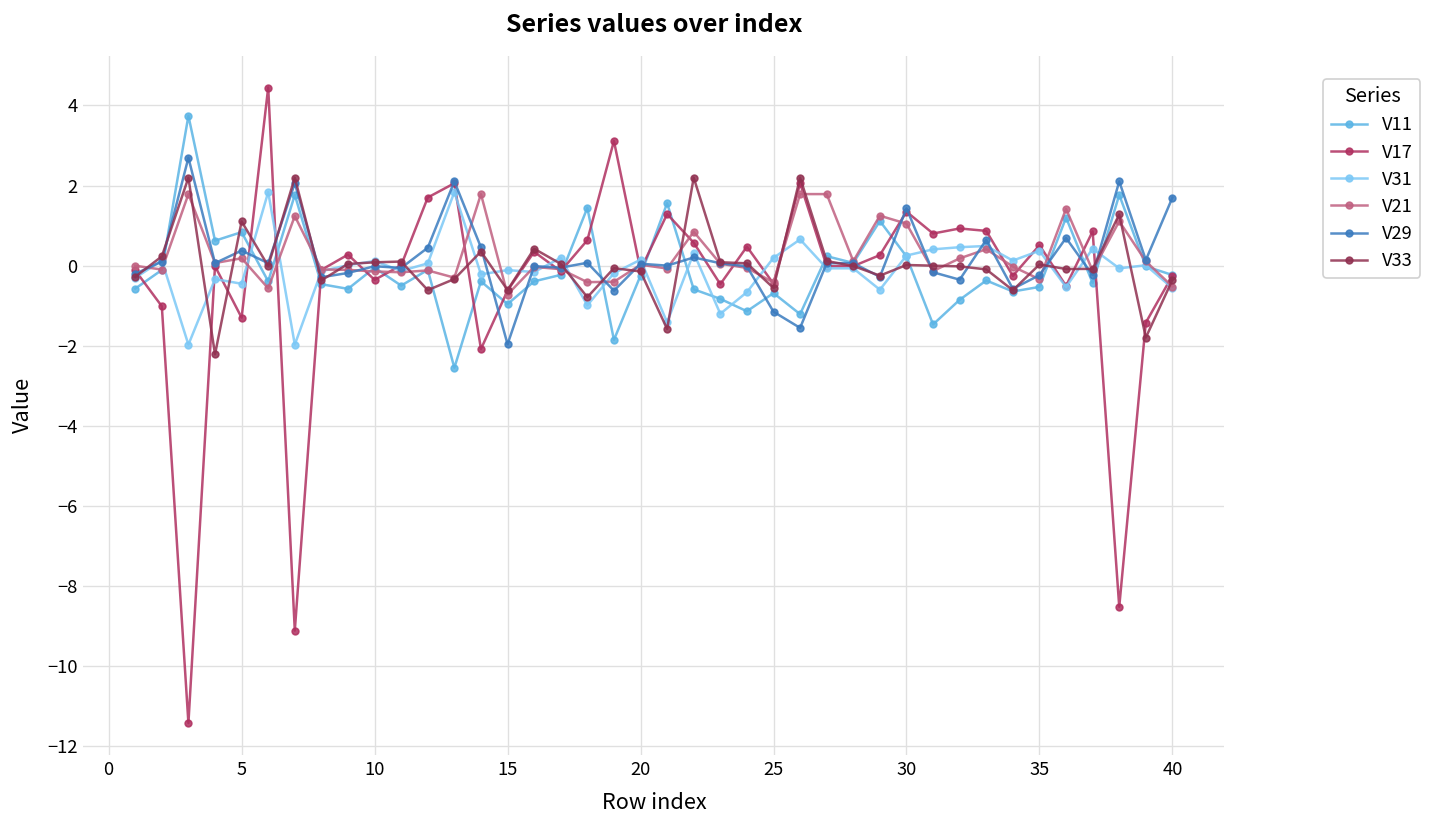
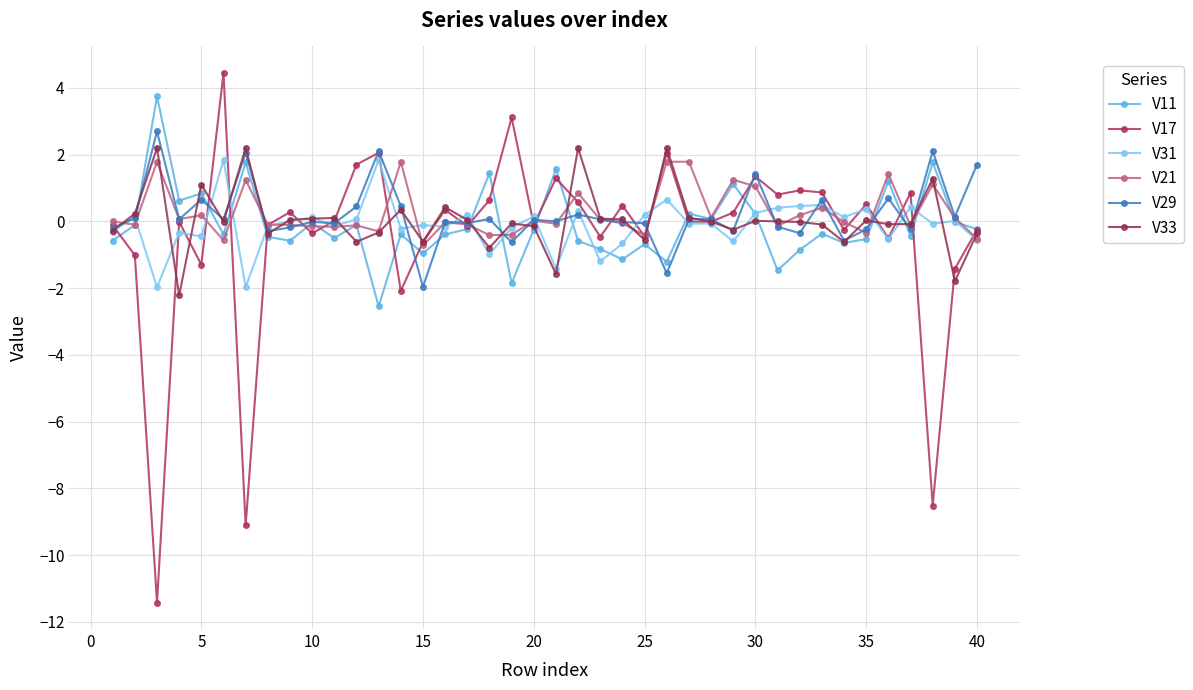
V29, 5: 0.4 -> 0.7
V29, 25: -1.2 -> -0.1
